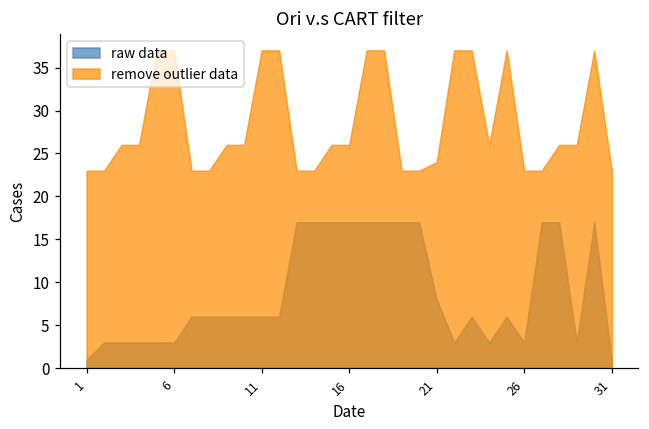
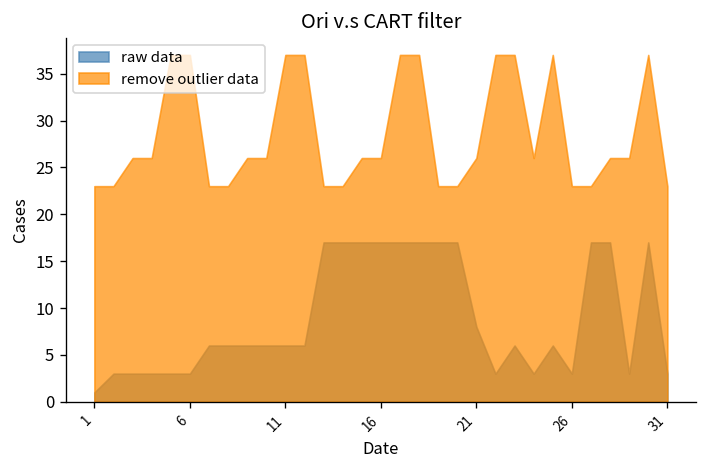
remove outlier data, 21: 24 -> 26
raw data, 31: 1 -> 3
